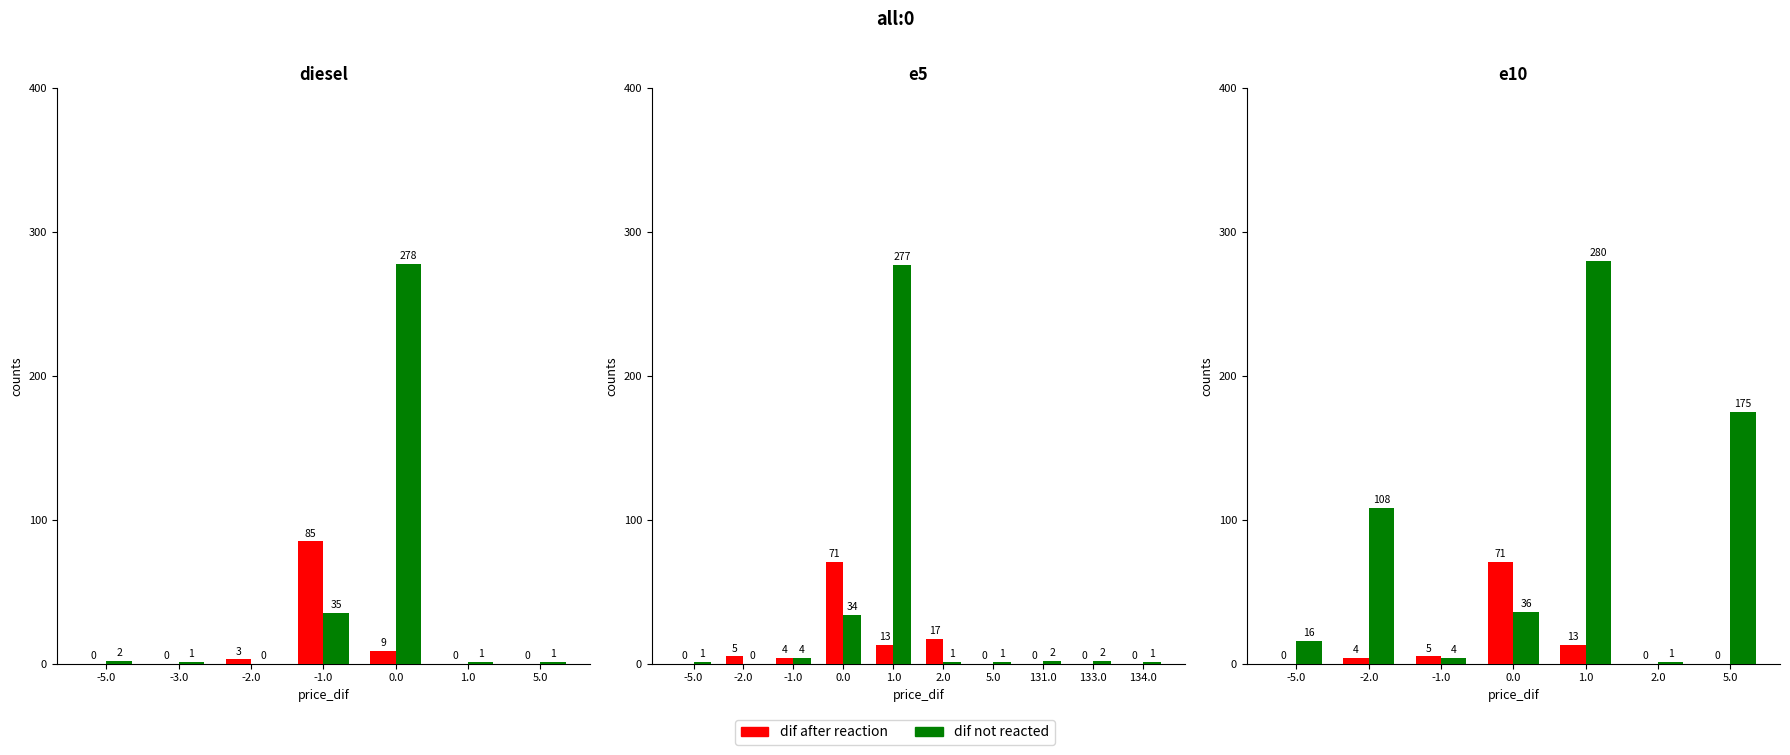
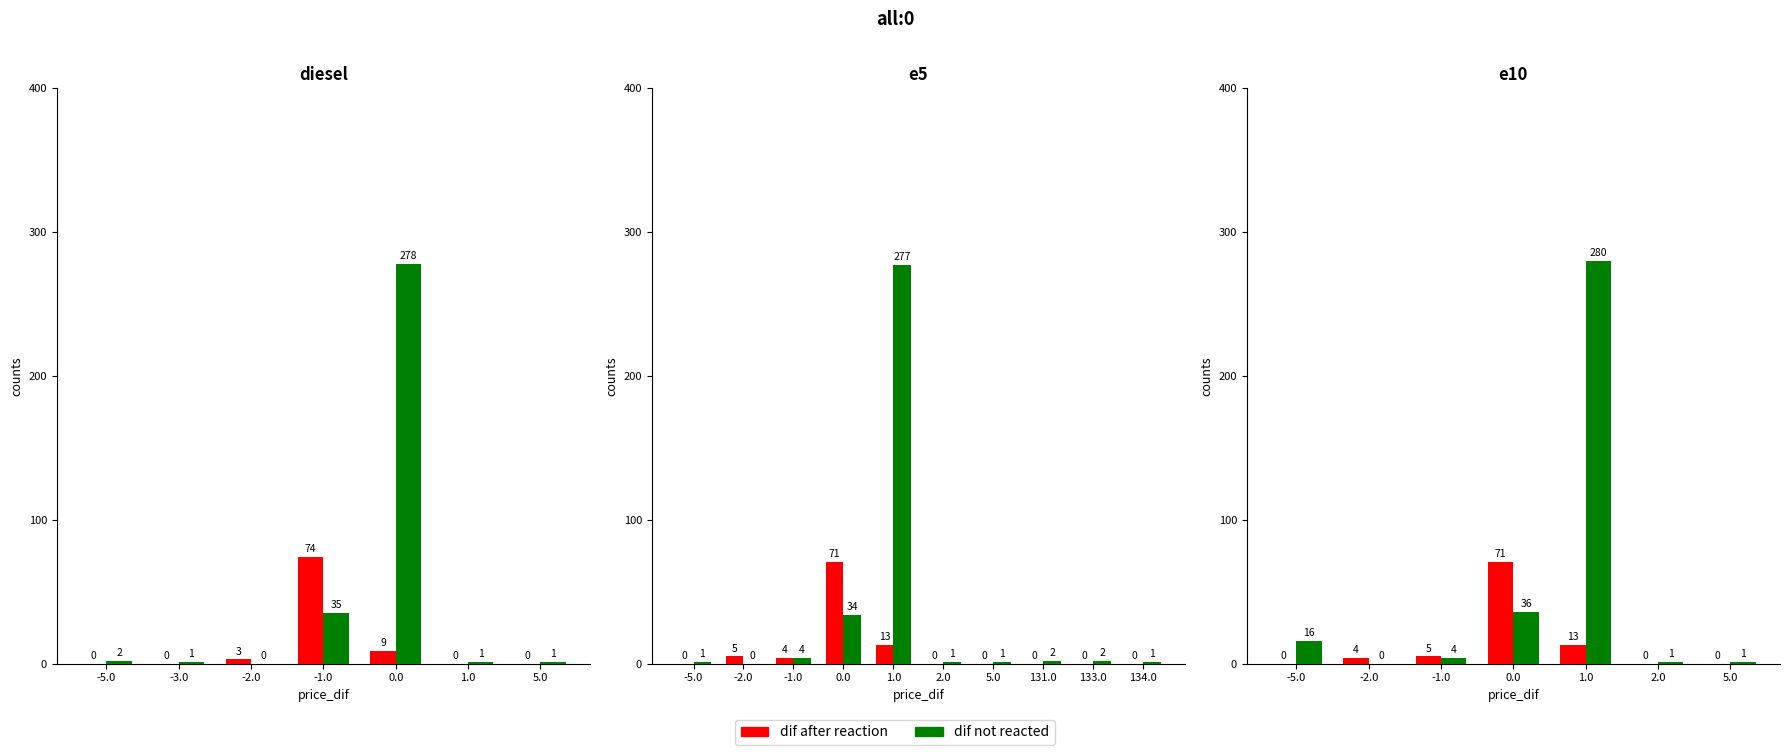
diesel, dif after reaction, -1.0: 85 -> 74
e5, dif after reaction, 2.0: 17 -> 0
e10, dif not reacted, -2.0: 108 -> 0
e10, dif not reacted, 5.0: 175 -> 1
